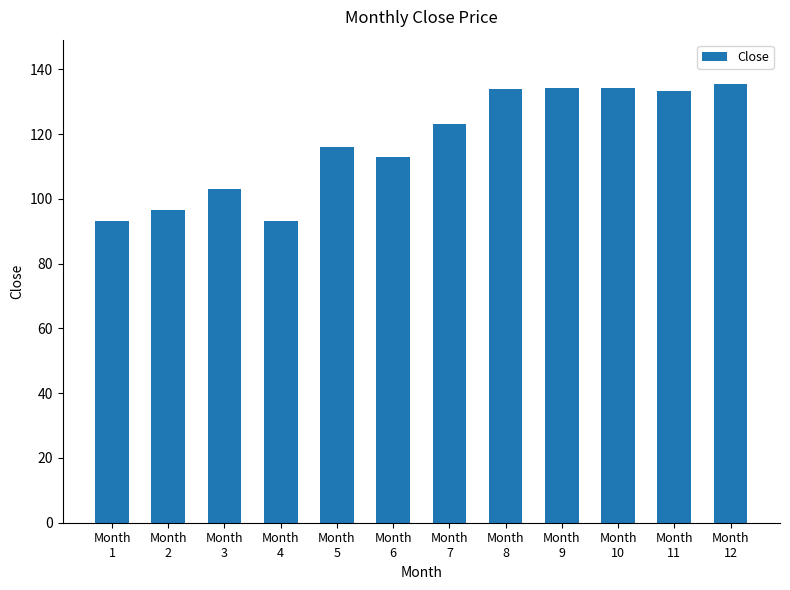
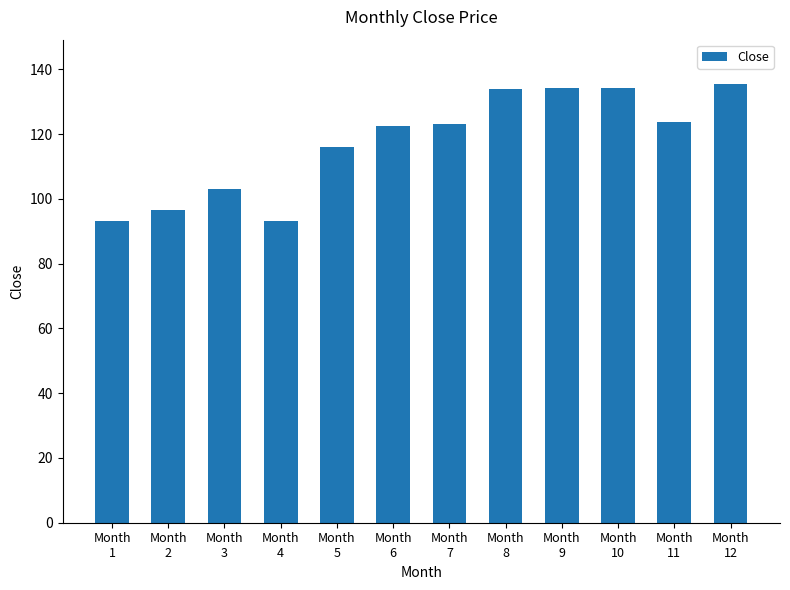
Month 6: 113 -> 123
Month 11: 133 -> 124
